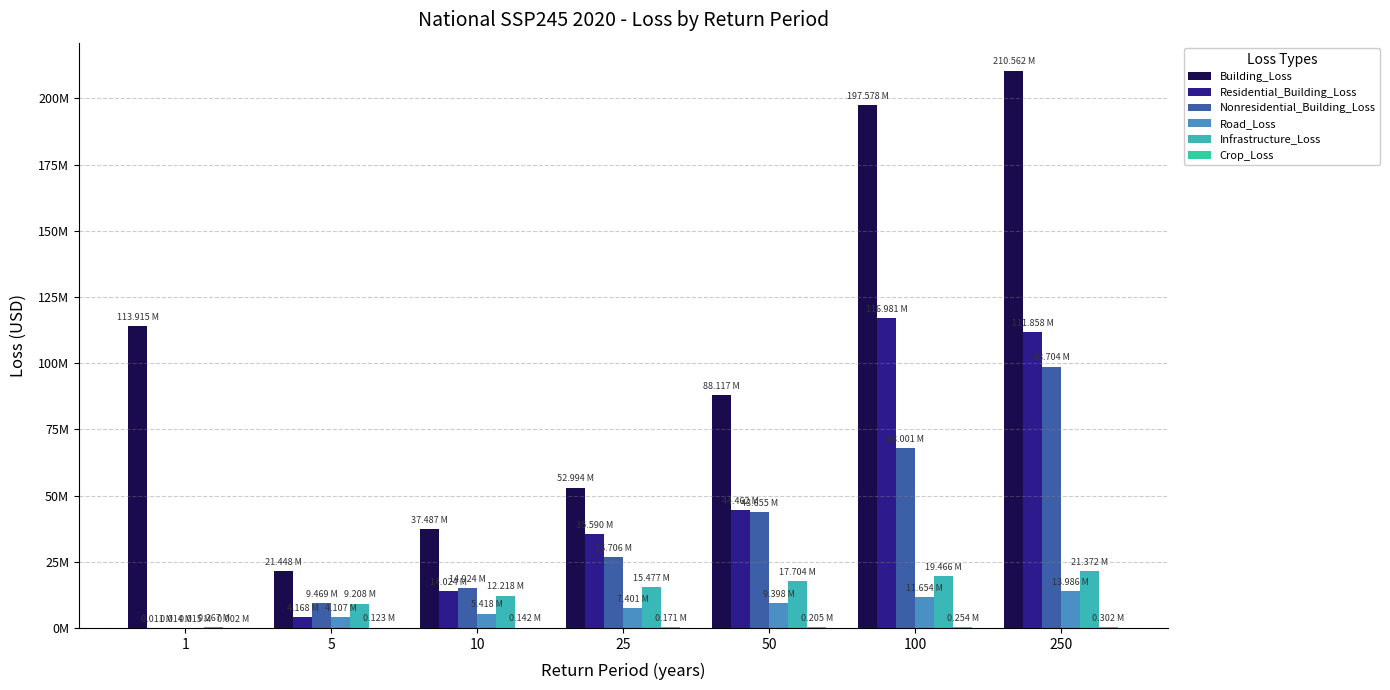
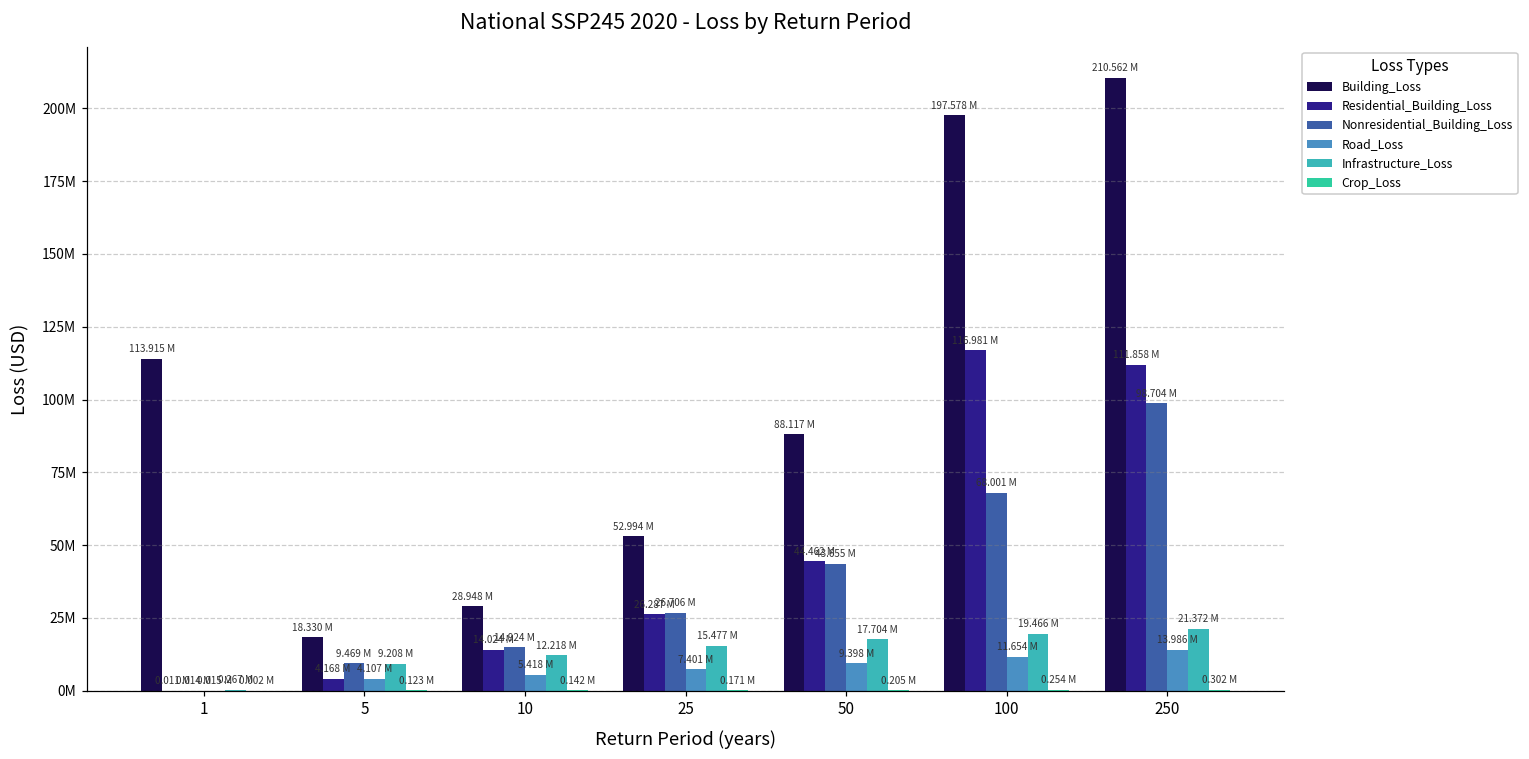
Building_Loss, 5: 21.448 -> 18.330
Building_Loss, 10: 37.487 -> 28.948
Residential_Building_Loss, 25: 35.590 -> 26.287
